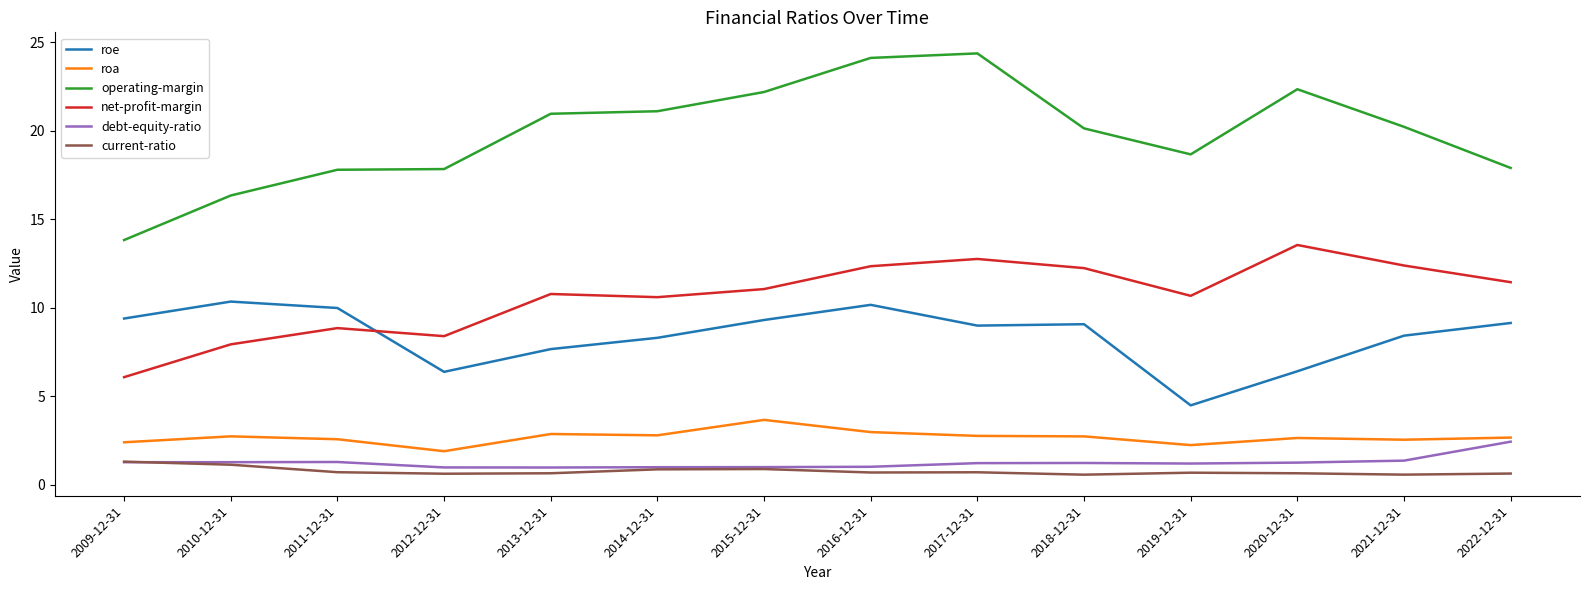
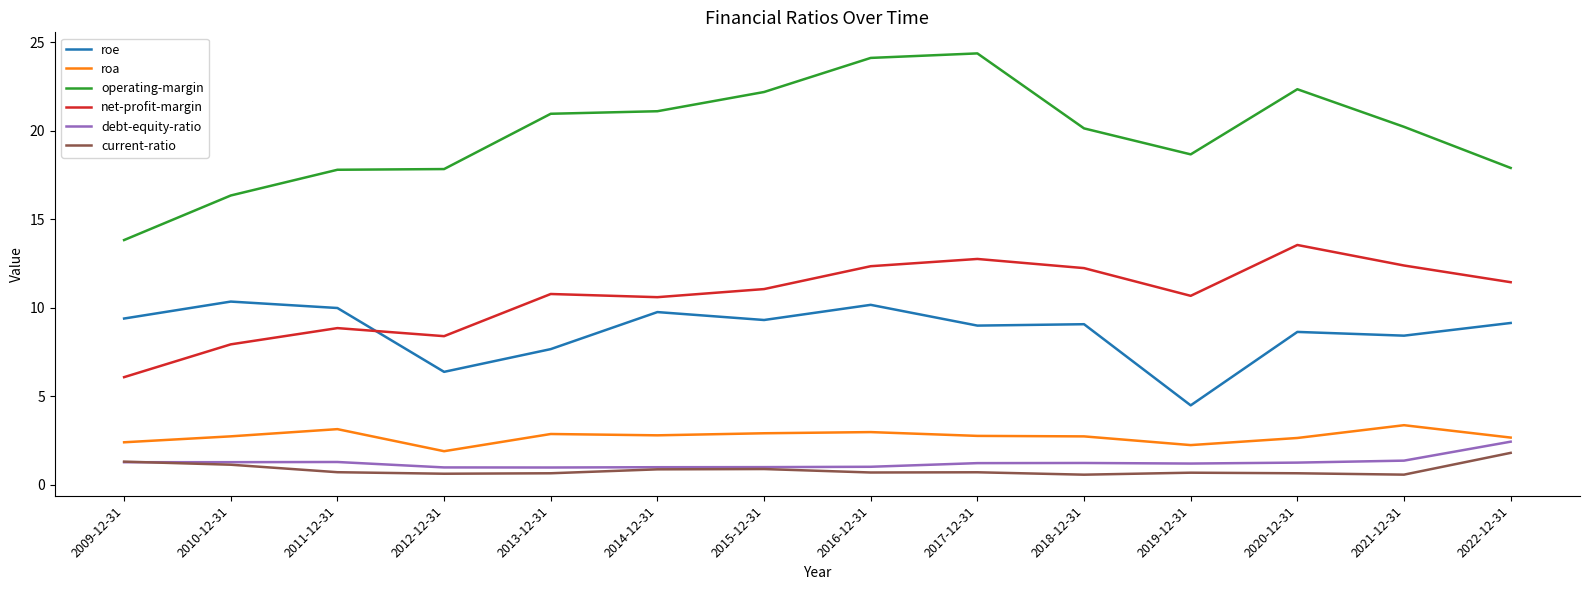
roa, 2011-12-31: 2.6 -> 3.1
roe, 2014-12-31: 8.3 -> 9.7
roa, 2015-12-31: 3.7 -> 2.9
roe, 2020-12-31: 6.4 -> 8.6
roa, 2021-12-31: 2.5 -> 3.4
current-ratio, 2022-12-31: 0.6 -> 1.8
